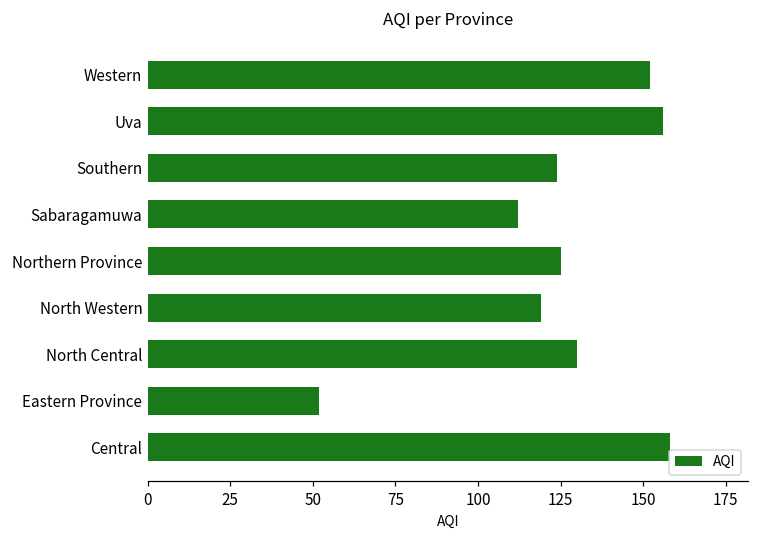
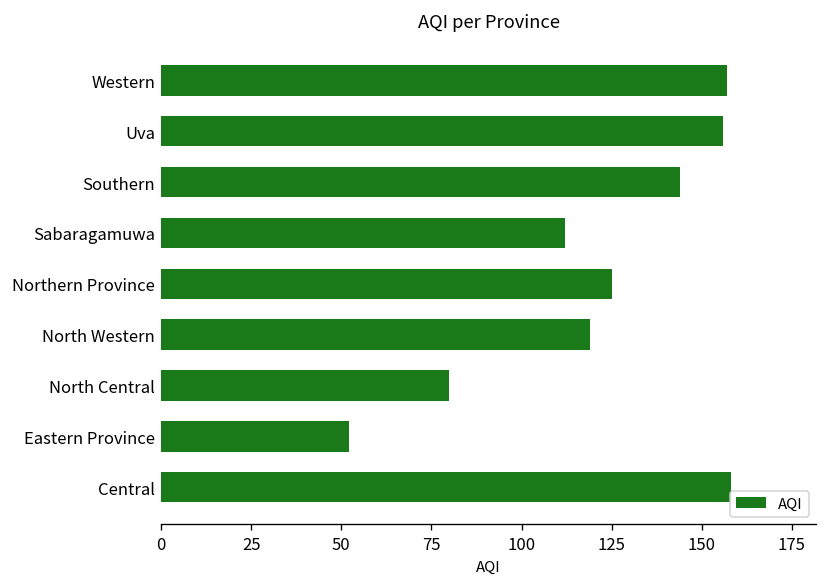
Western: 152 -> 157
Southern: 124 -> 144
North Central: 130 -> 80
